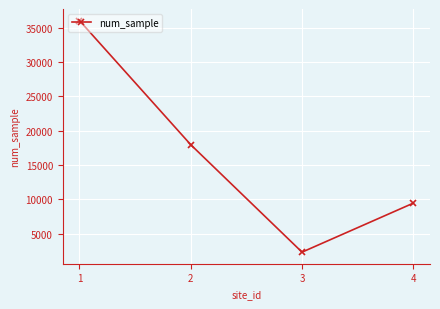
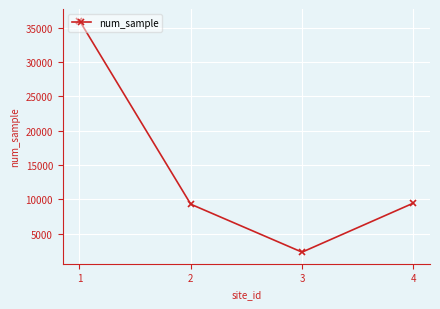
2: 18000 -> 9000
